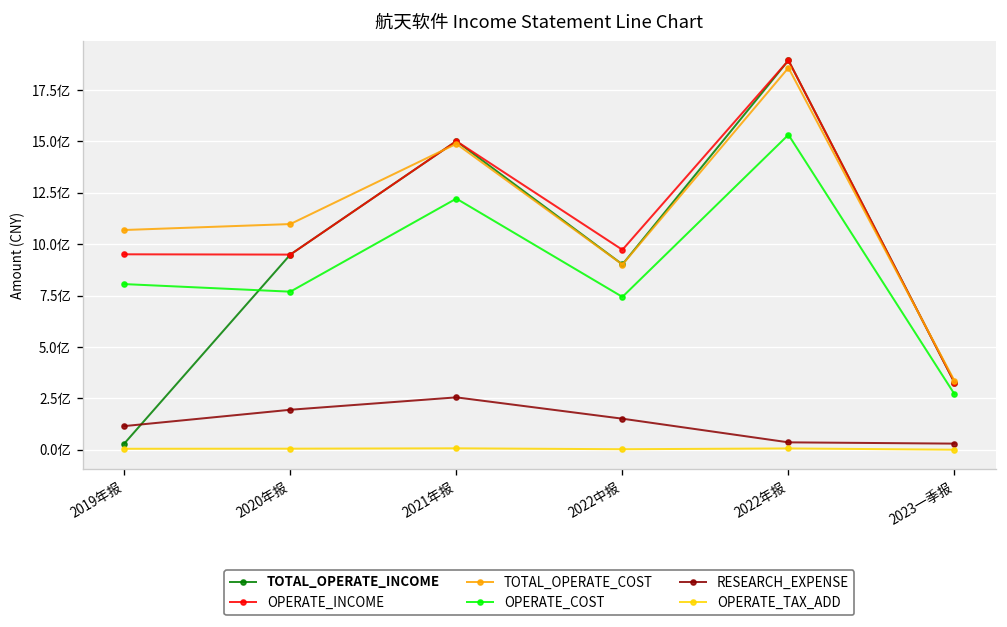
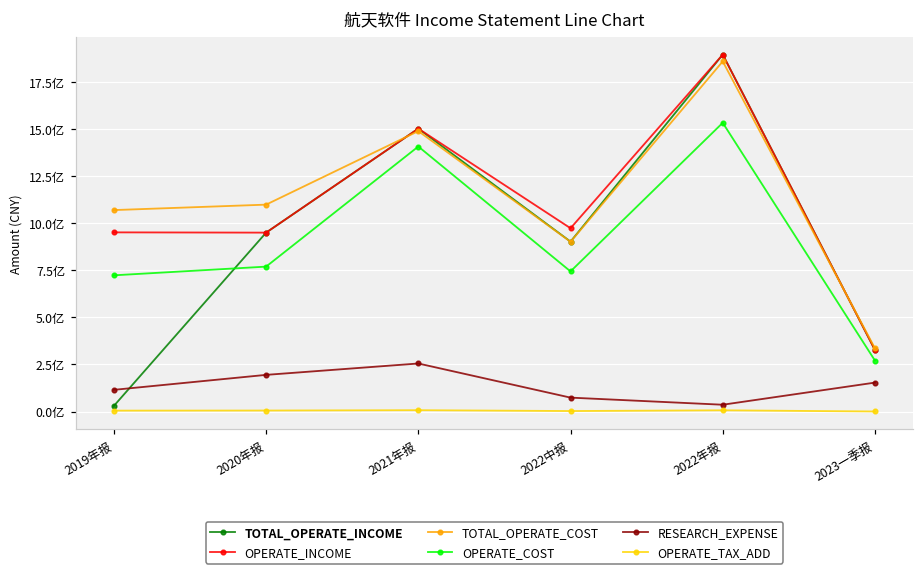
OPERATE_COST, 2019年报: 8.1亿 -> 7.2亿
OPERATE_COST, 2021年报: 12.2亿 -> 14.1亿
RESEARCH_EXPENSE, 2022中报: 1.5亿 -> 0.7亿
RESEARCH_EXPENSE, 2023一季报: 0.3亿 -> 1.5亿
